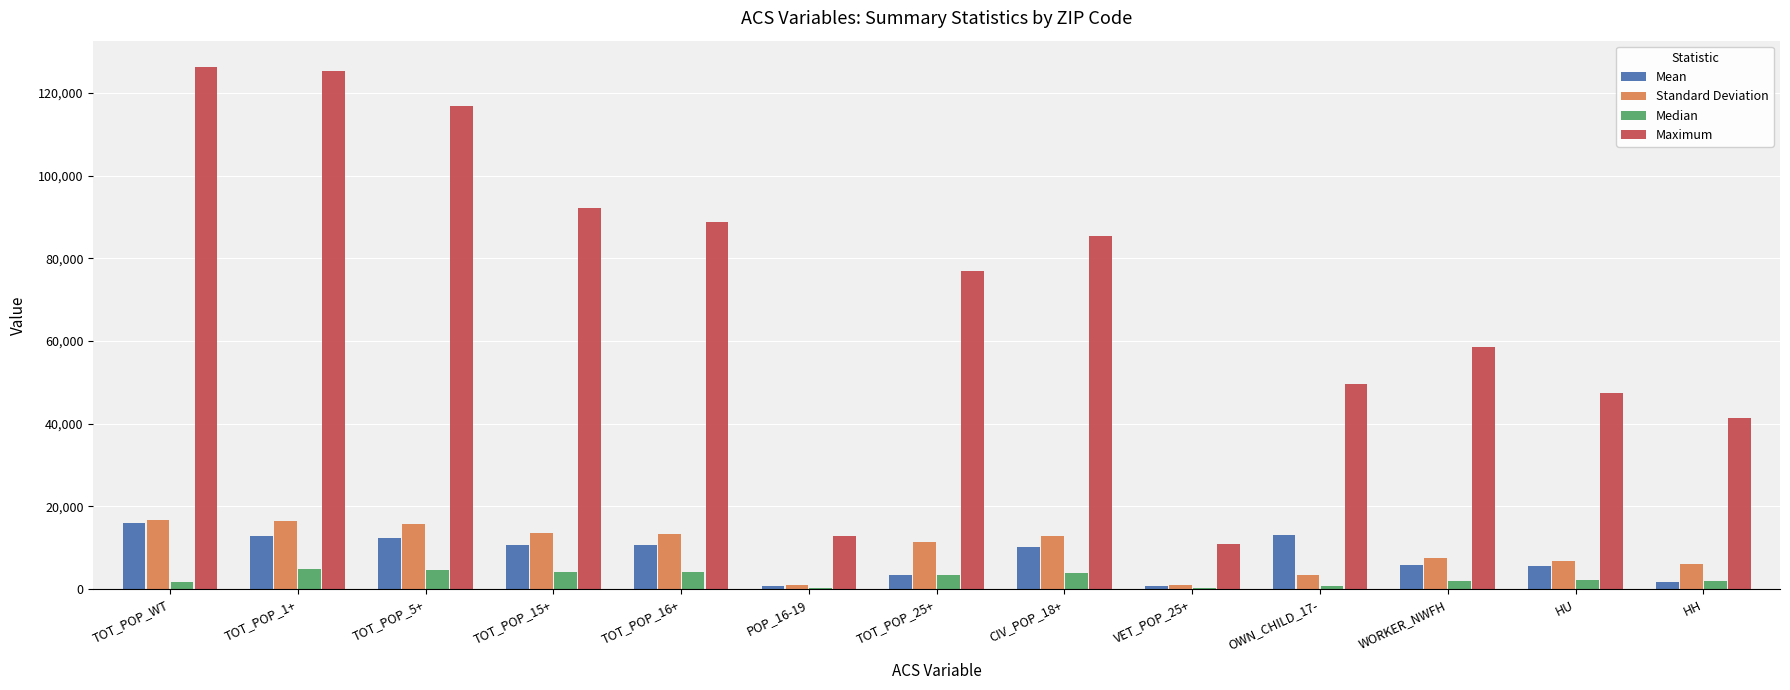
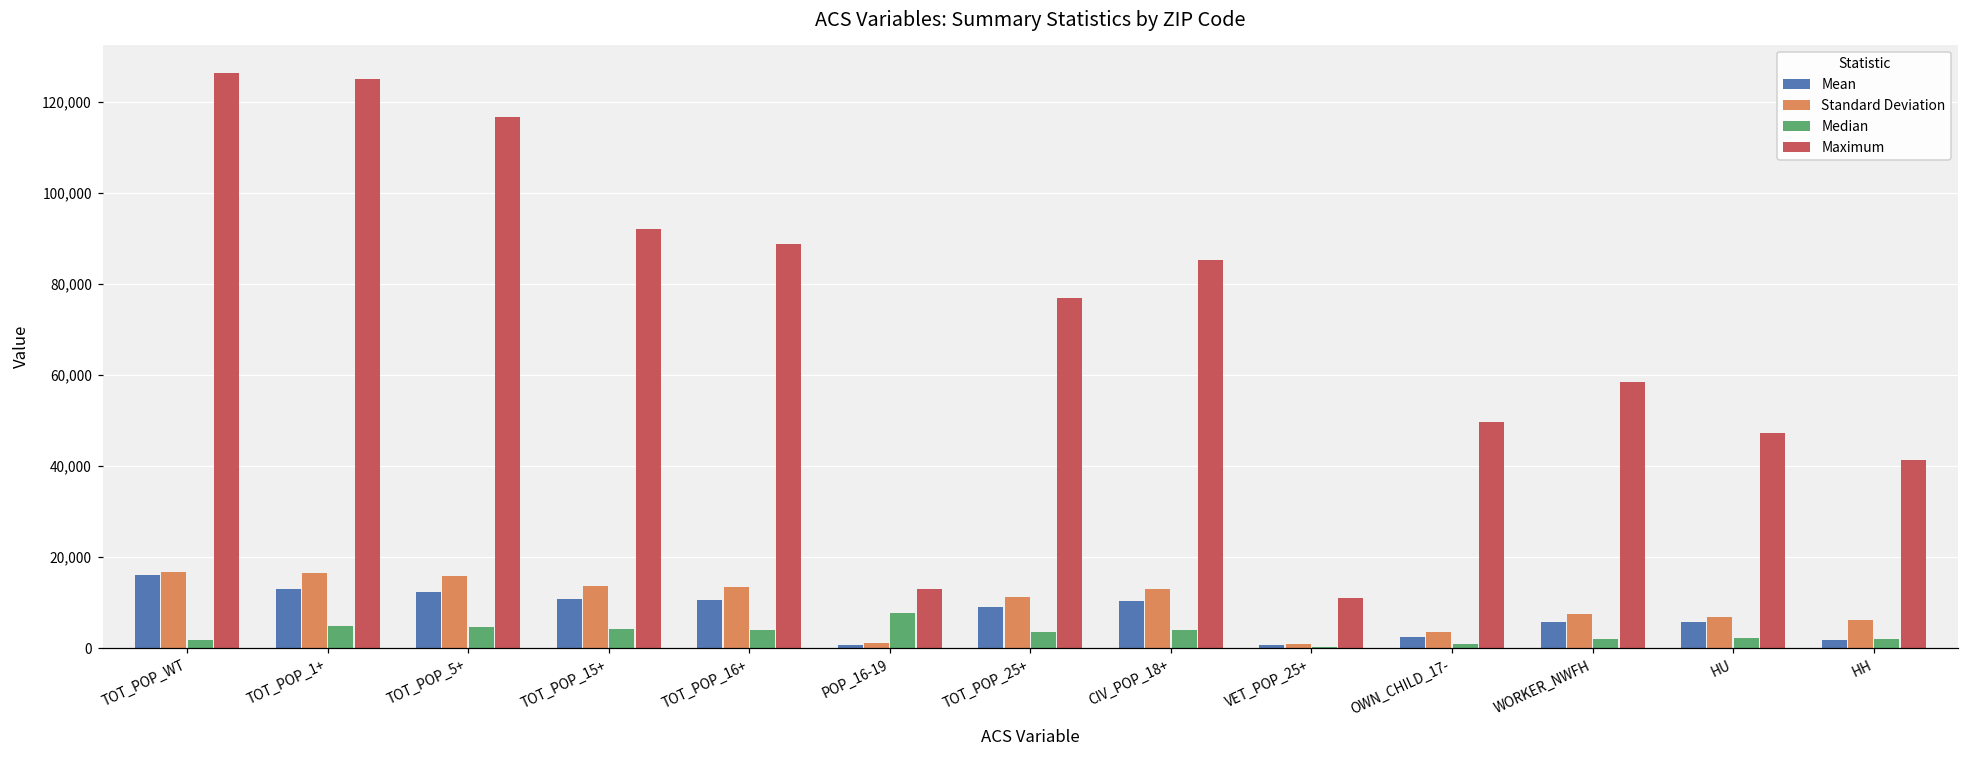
Median, POP_16-19: 0 -> 8,000
Mean, TOT_POP_25+: 3,000 -> 9,000
Mean, OWN_CHILD_17-: 13,000 -> 3,000
